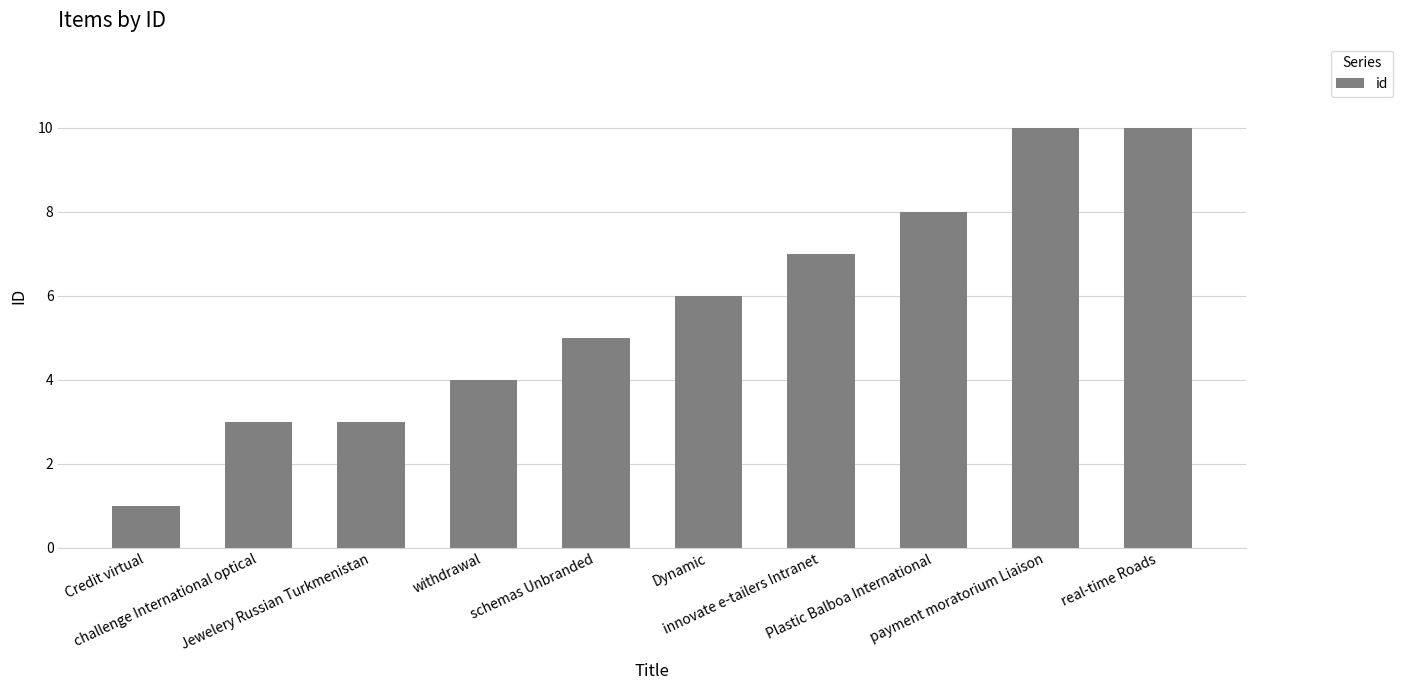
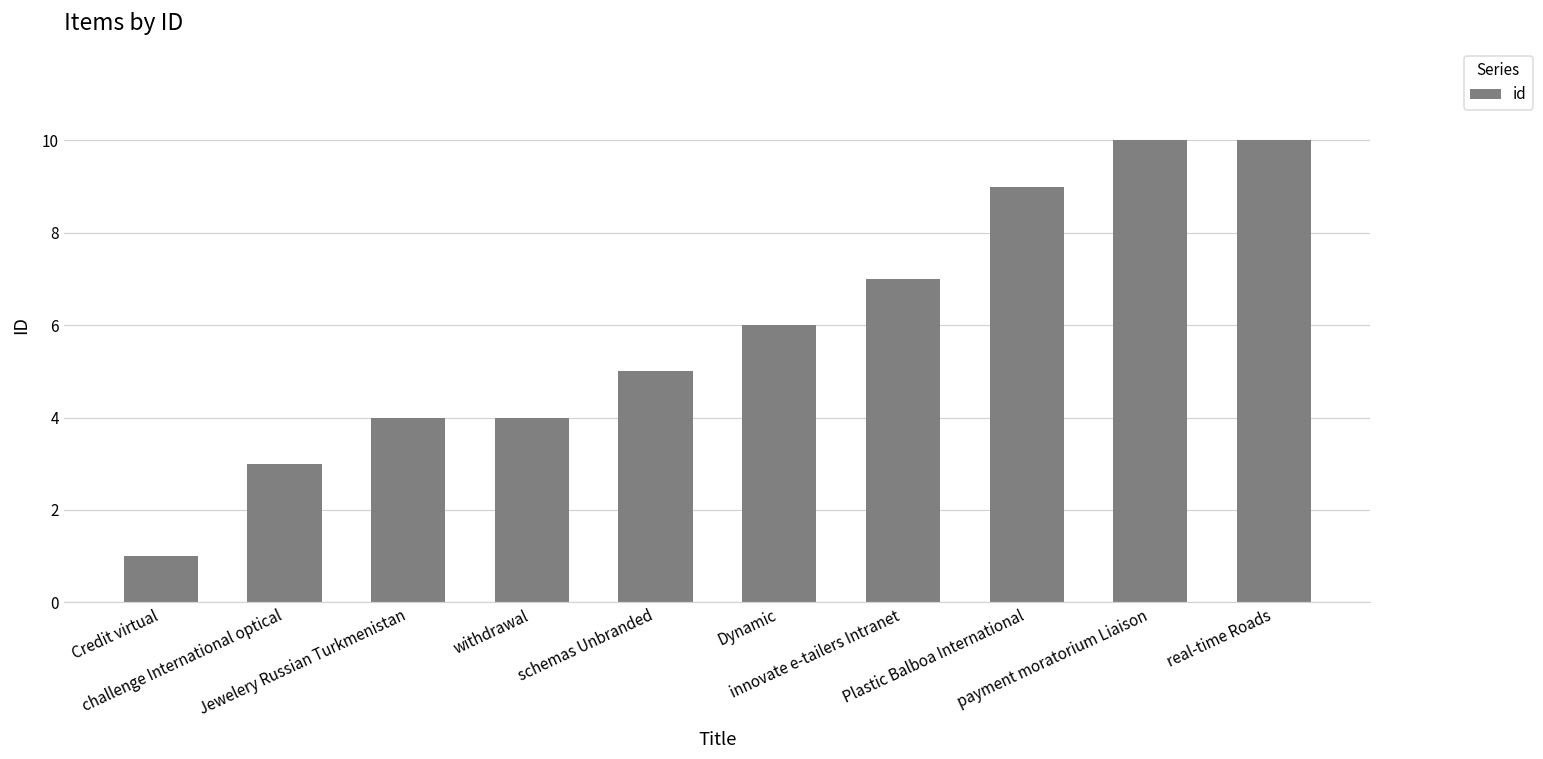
Jewelery Russian Turkmenistan: 3 -> 4
Plastic Balboa International: 8 -> 9
